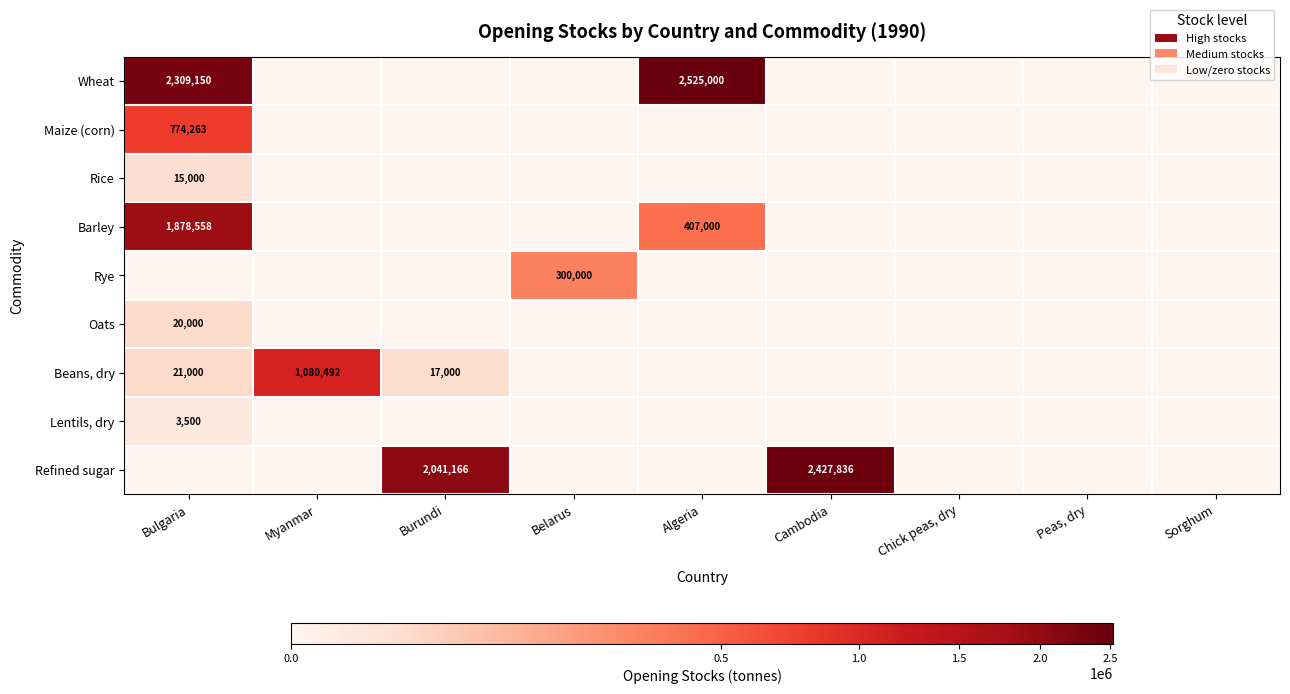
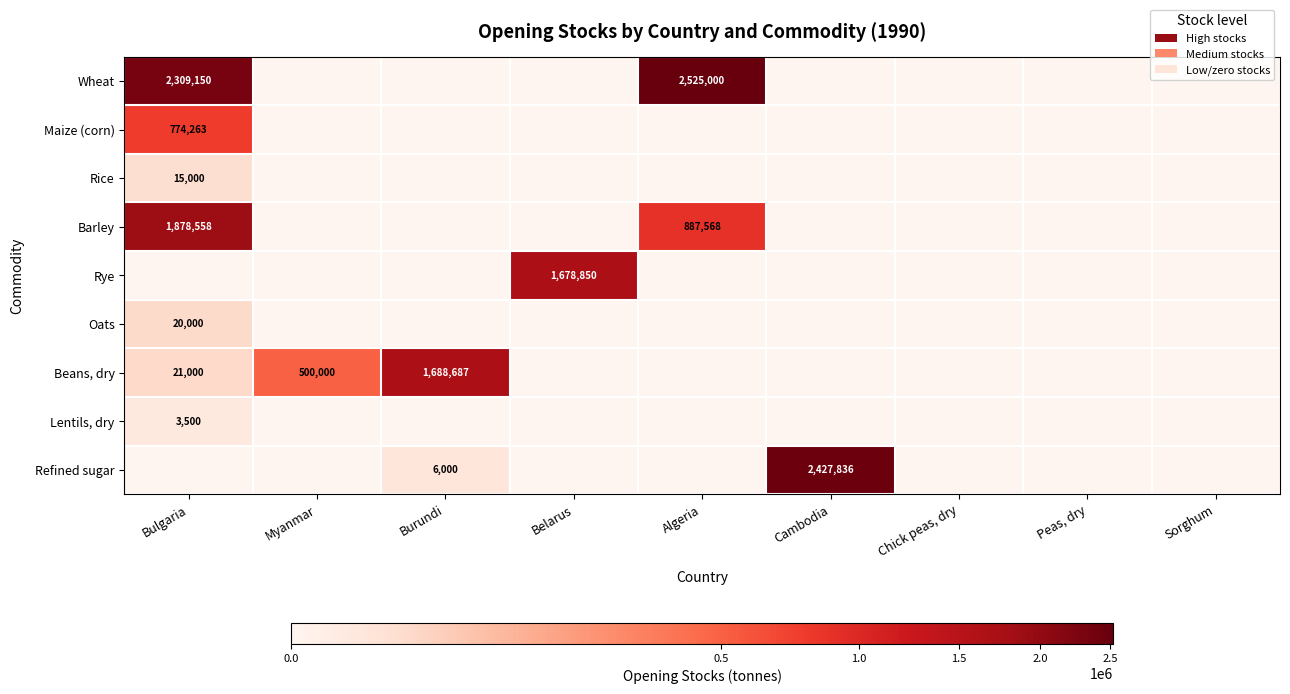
Barley, Algeria: 407,000 -> 887,568
Rye, Belarus: 300,000 -> 1,678,850
Beans, dry, Myanmar: 1,080,492 -> 500,000
Beans, dry, Burundi: 17,000 -> 1,688,687
Refined sugar, Burundi: 2,041,166 -> 6,000
